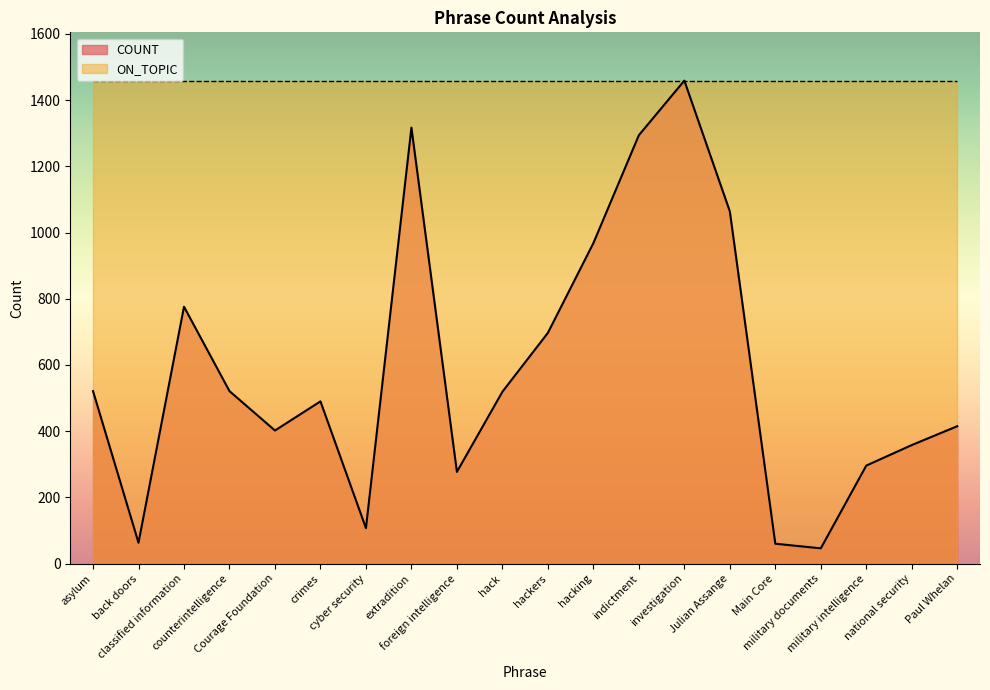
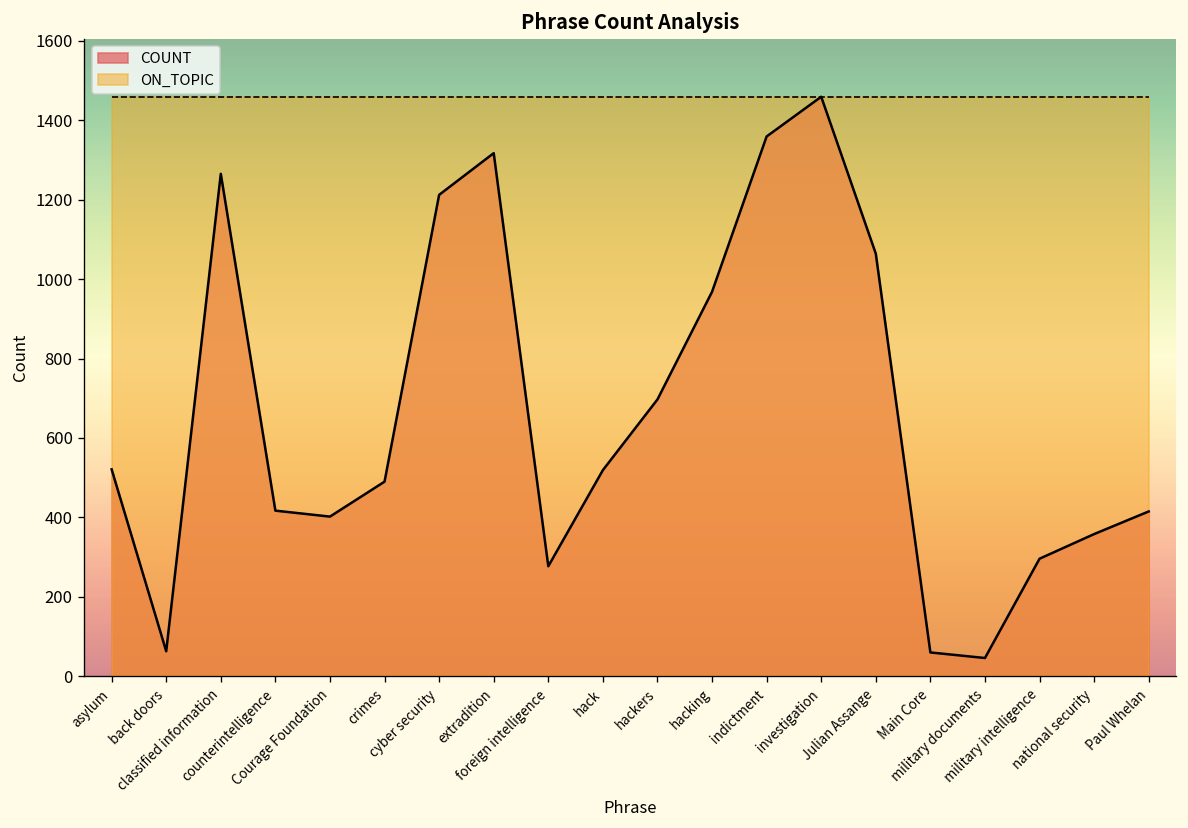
COUNT, classified information: 780 -> 1270
COUNT, counterintelligence: 520 -> 420
COUNT, cyber security: 110 -> 1210
COUNT, indictment: 1290 -> 1360
